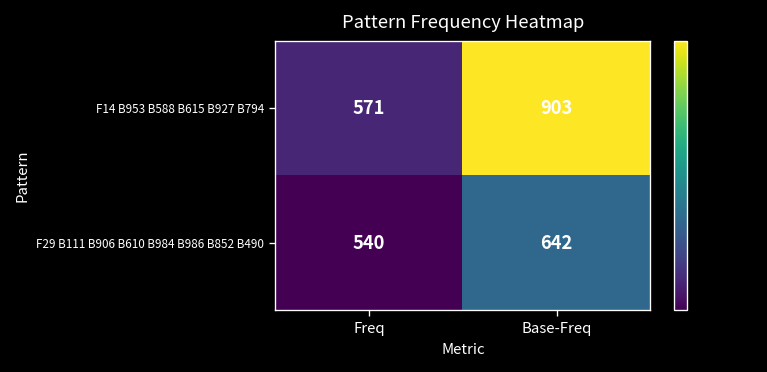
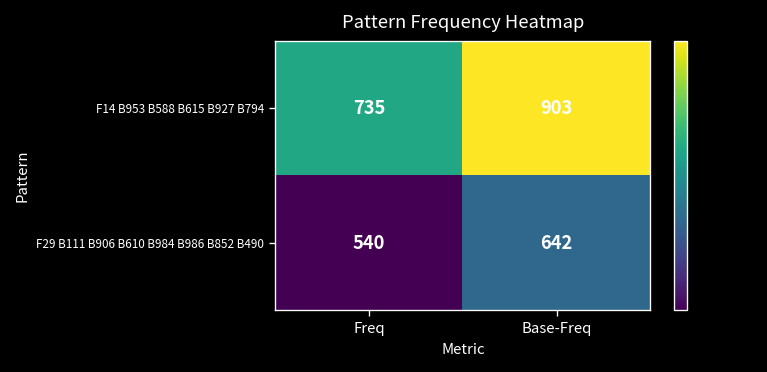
F14 B953 B588 B615 B927 B794, Freq: 571 -> 735
